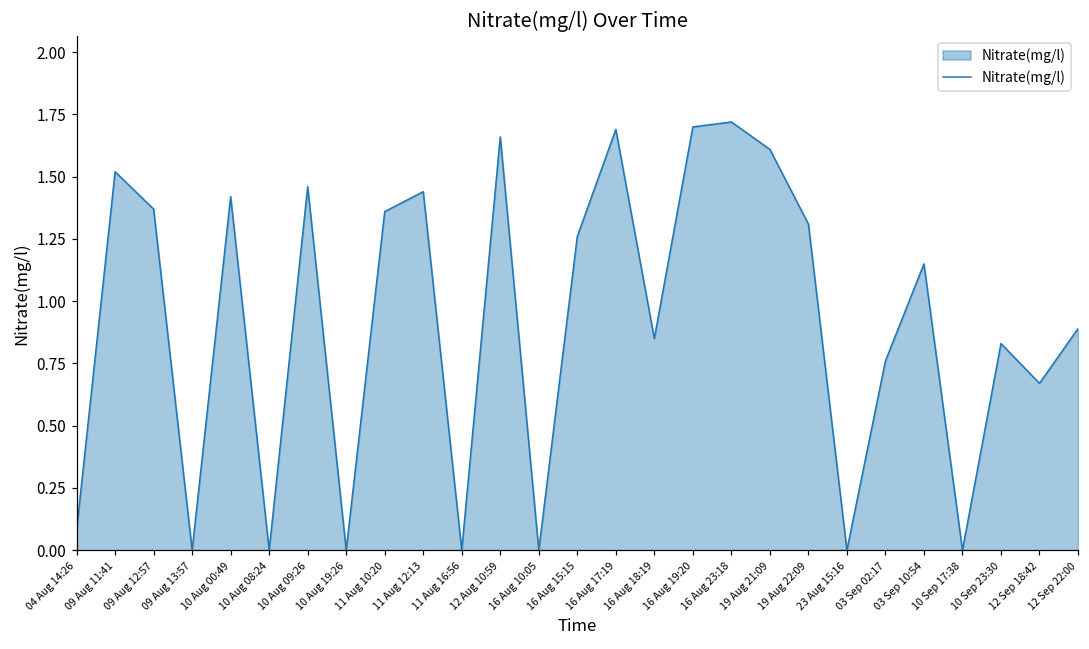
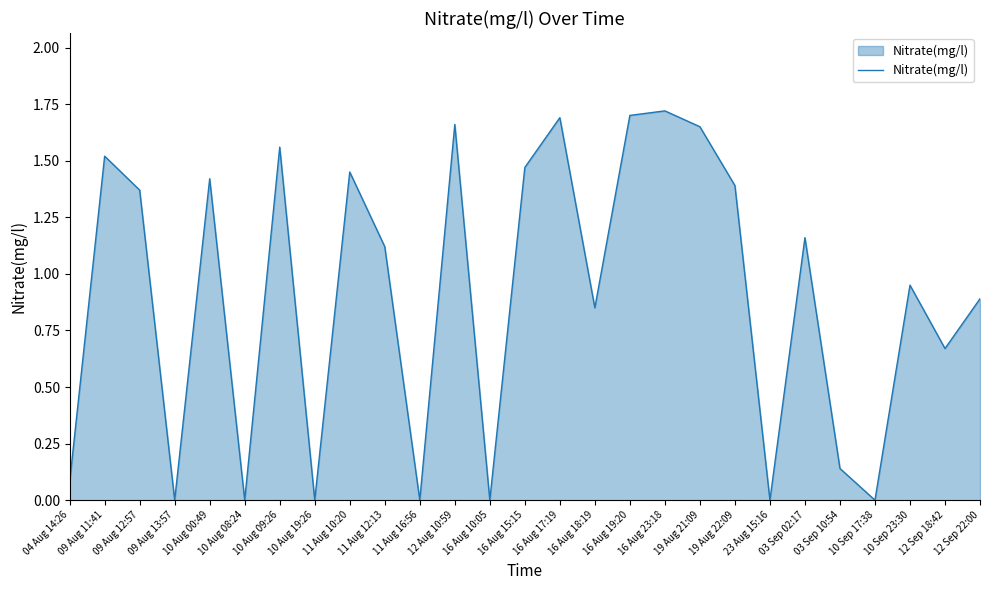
10 Aug 09:26: 1.46 -> 1.56
11 Aug 10:20: 1.36 -> 1.45
11 Aug 12:13: 1.44 -> 1.12
16 Aug 15:15: 1.26 -> 1.47
19 Aug 21:09: 1.61 -> 1.65
19 Aug 22:09: 1.31 -> 1.39
03 Sep 02:17: 0.76 -> 1.16
03 Sep 10:54: 1.15 -> 0.14
10 Sep 23:30: 0.83 -> 0.95
